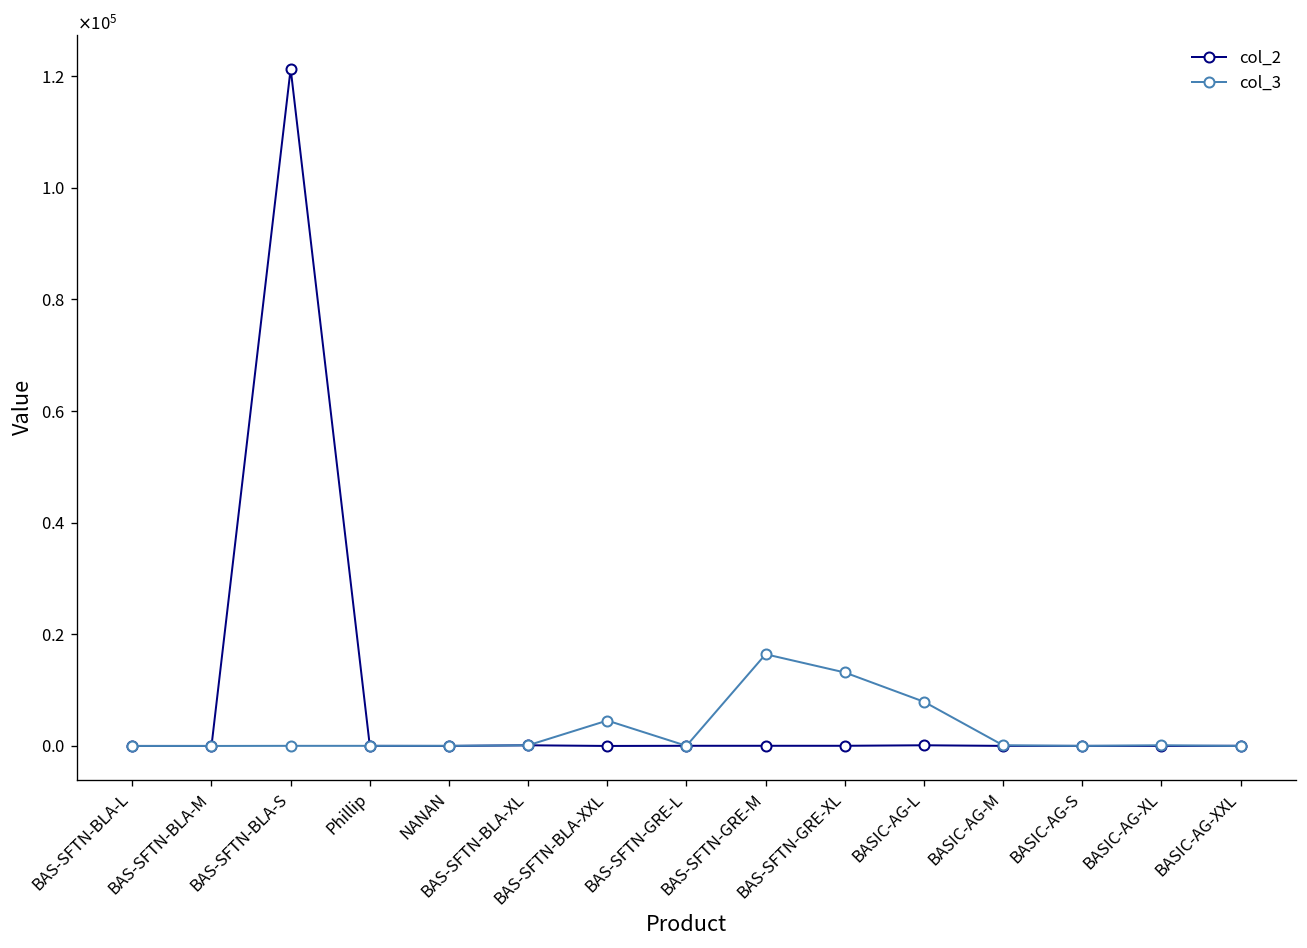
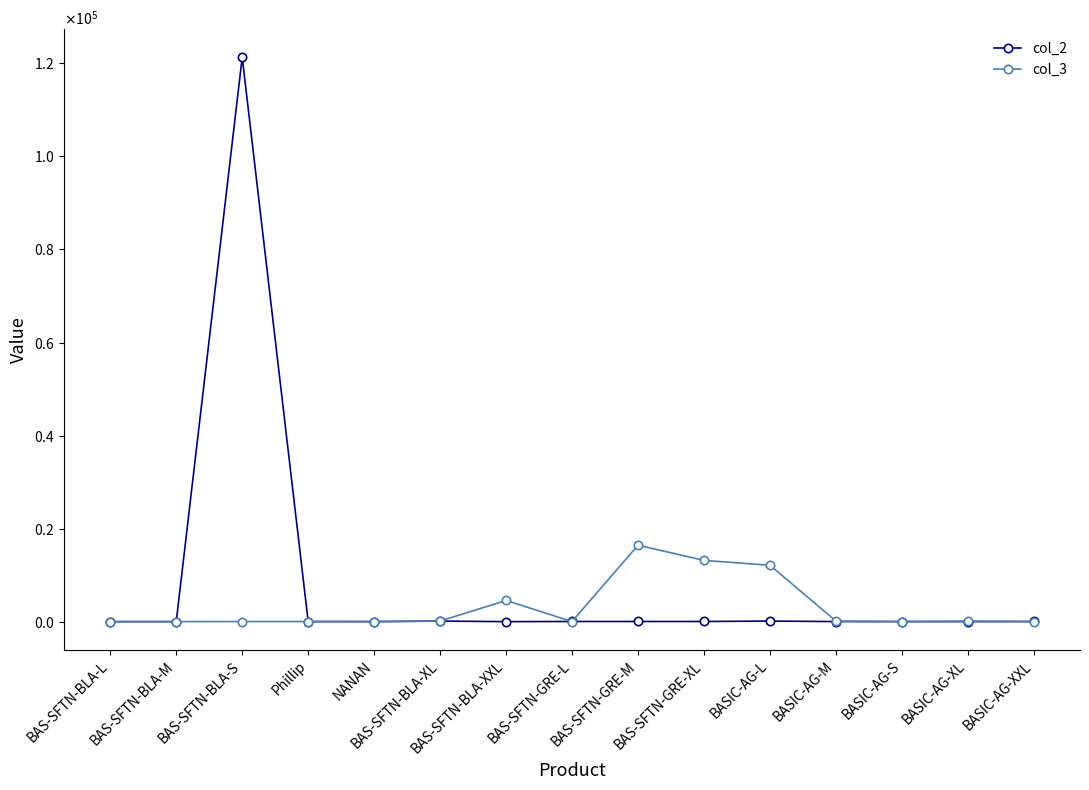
col_3, BASIC-AG-L: 8000 -> 12000
